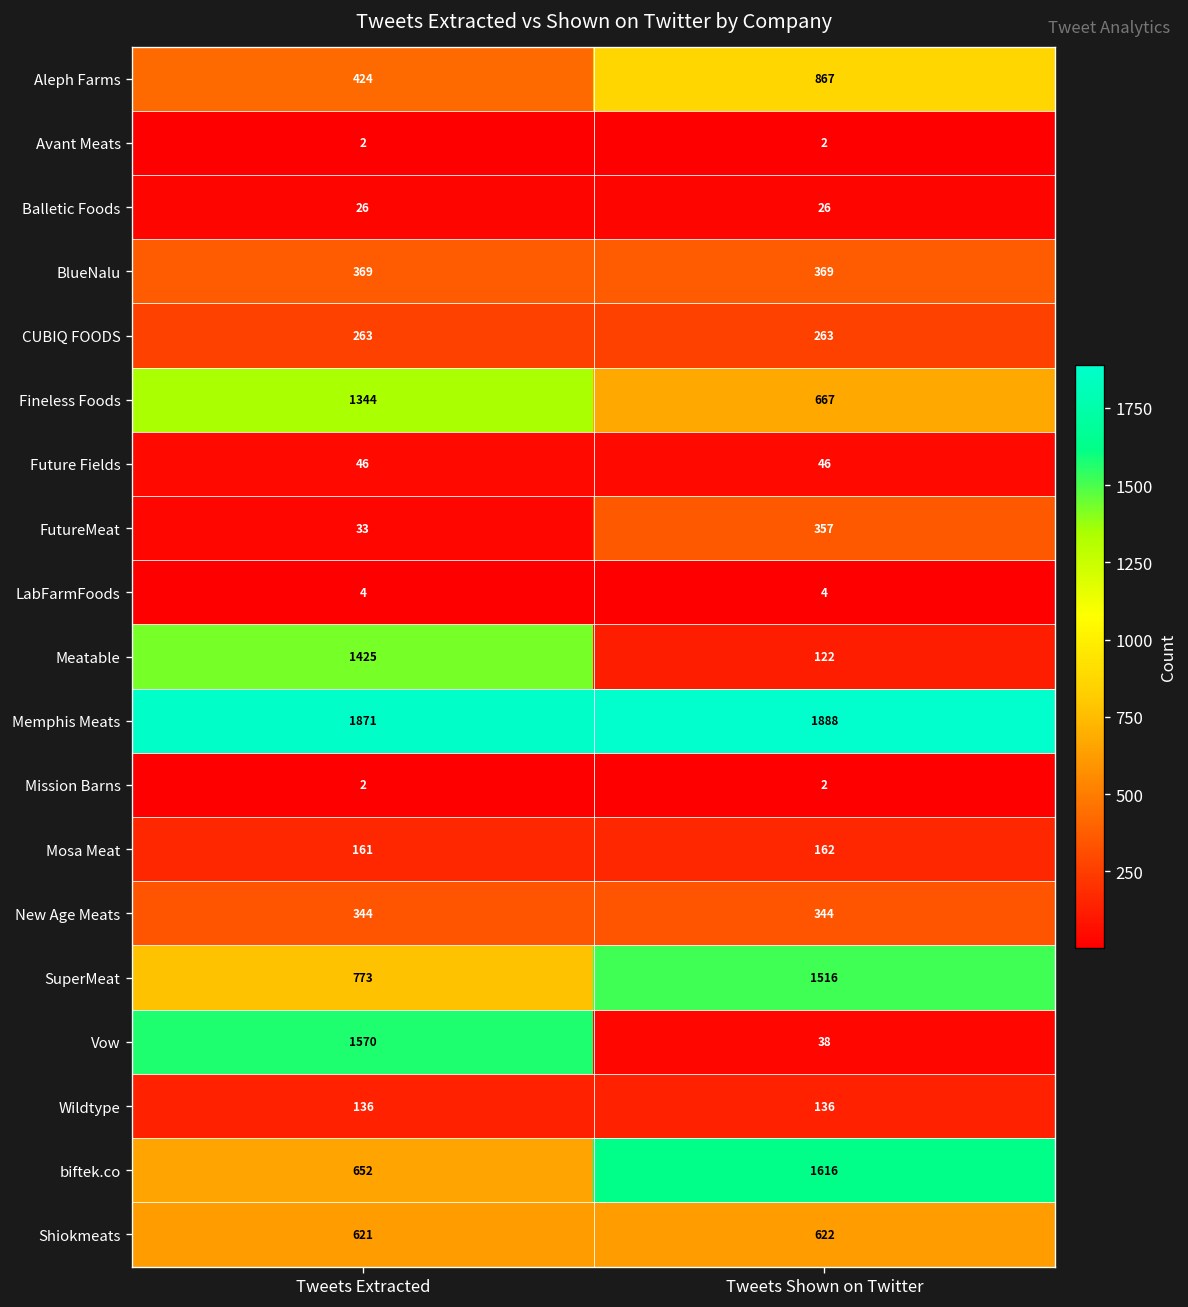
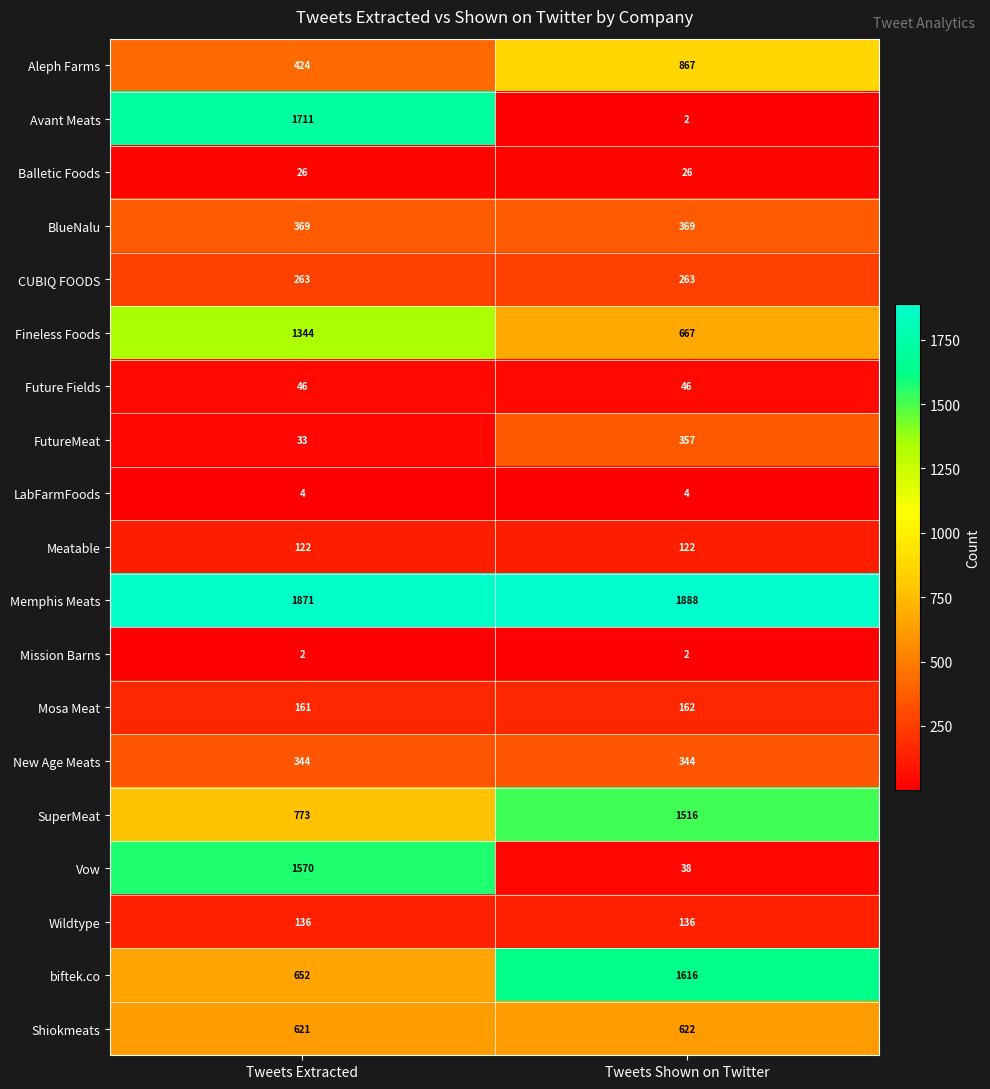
Avant Meats, Tweets Extracted: 2 -> 1711
Meatable, Tweets Extracted: 1425 -> 122
